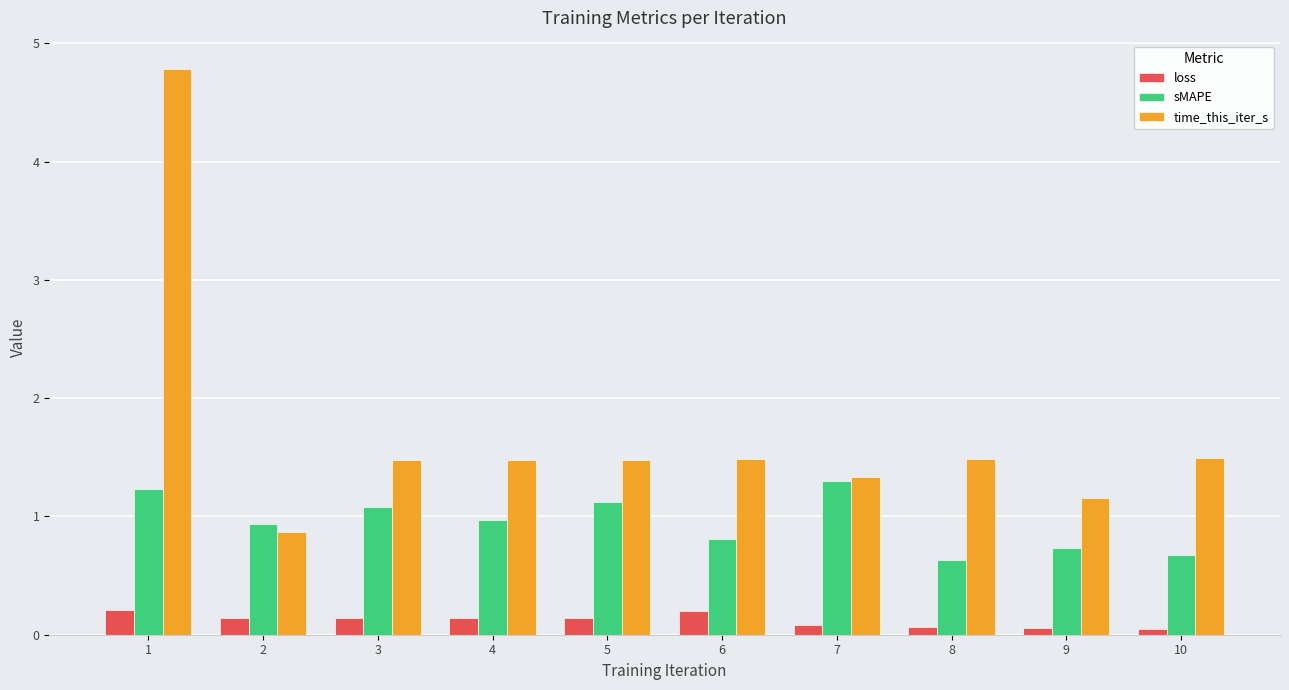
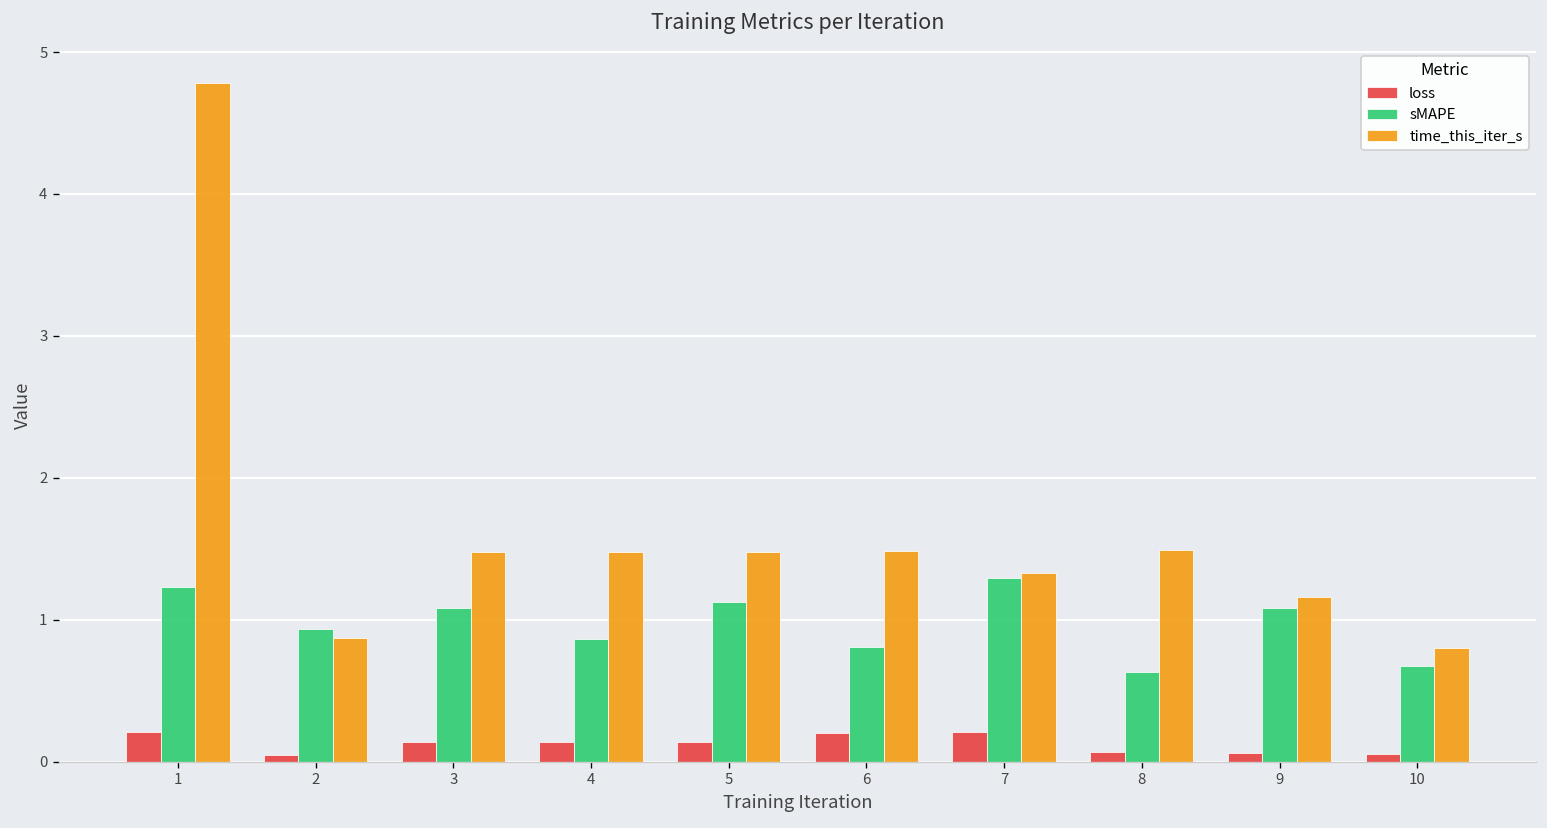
loss, 2: 0.14 -> 0.04
sMAPE, 4: 0.97 -> 0.86
loss, 7: 0.08 -> 0.21
sMAPE, 9: 0.73 -> 1.08
time_this_iter_s, 10: 1.49 -> 0.80
